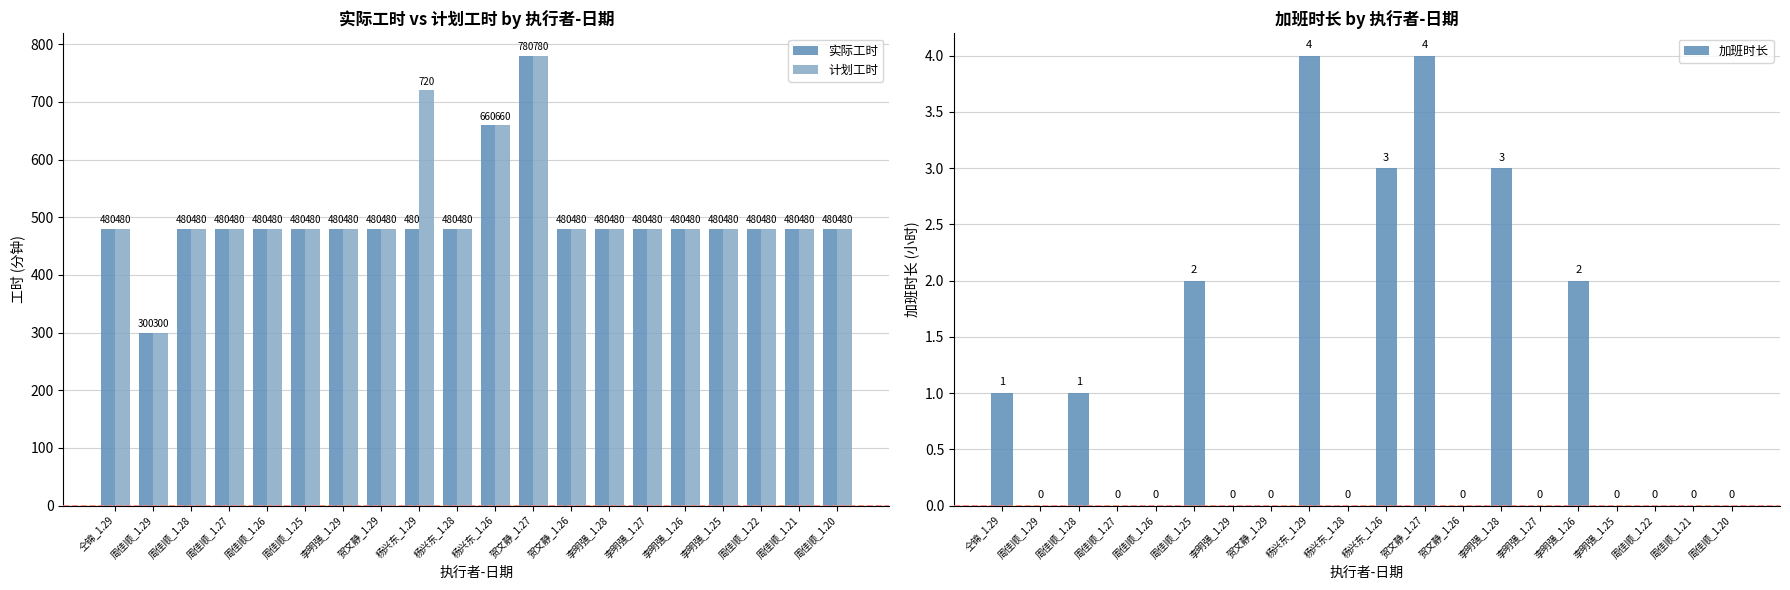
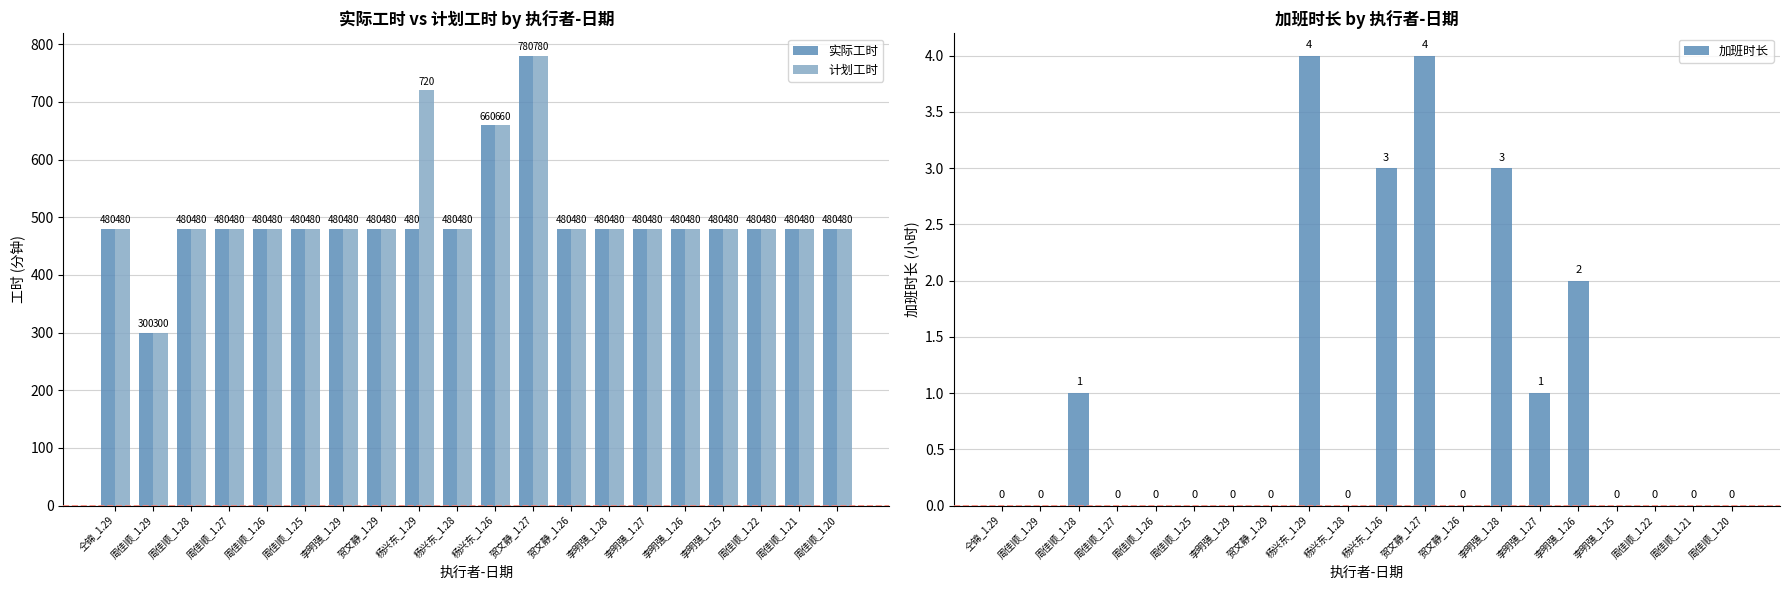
加班时长 by 执行者-日期, 仝锦_1.29: 1 -> 0
加班时长 by 执行者-日期, 周佳顺_1.25: 2 -> 0
加班时长 by 执行者-日期, 李明强_1.27: 0 -> 1
